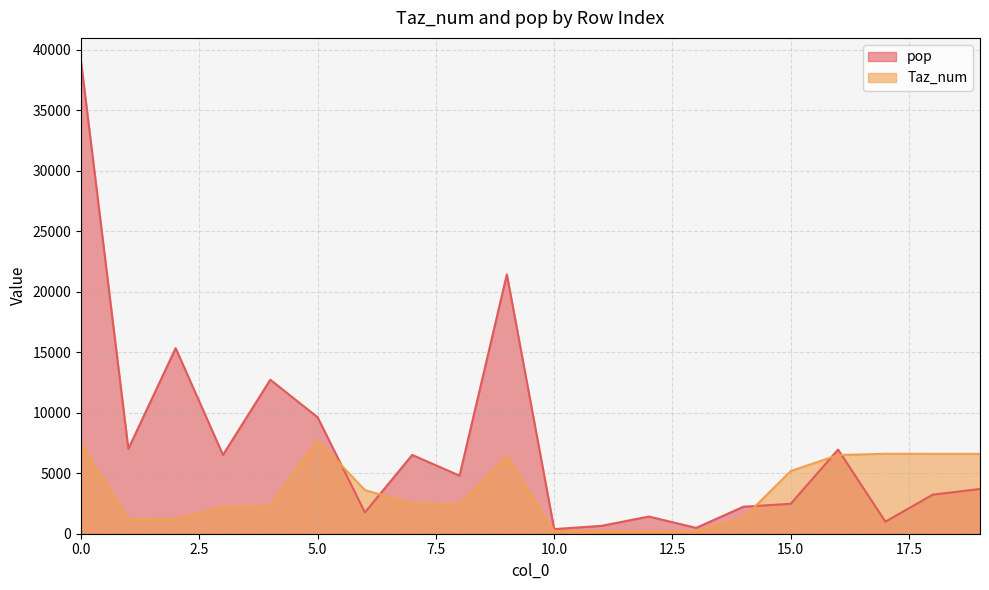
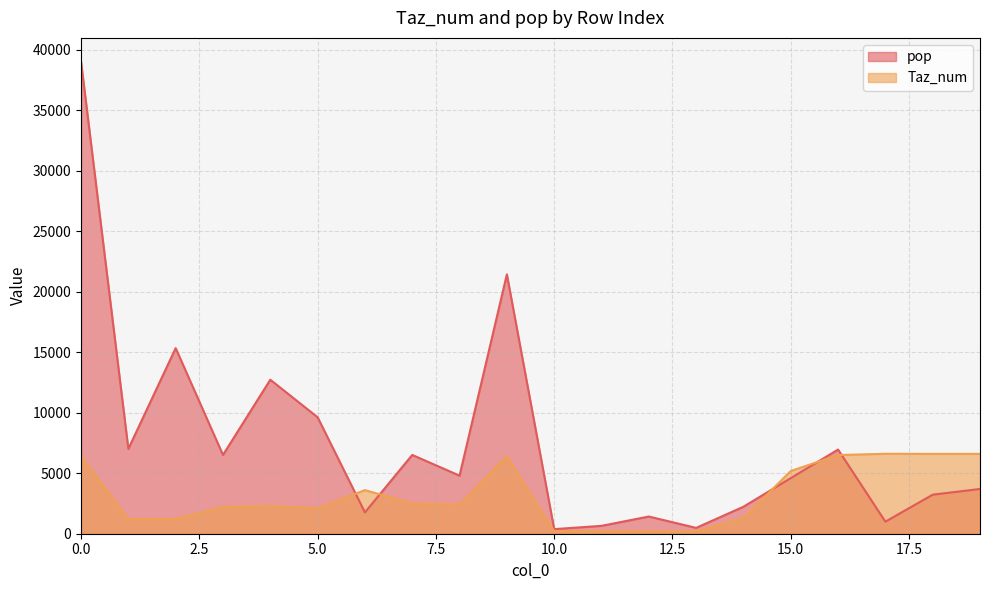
Taz_num, 0.0: 7400 -> 6400
Taz_num, 5.0: 7700 -> 2100
pop, 15.0: 2500 -> 4600
